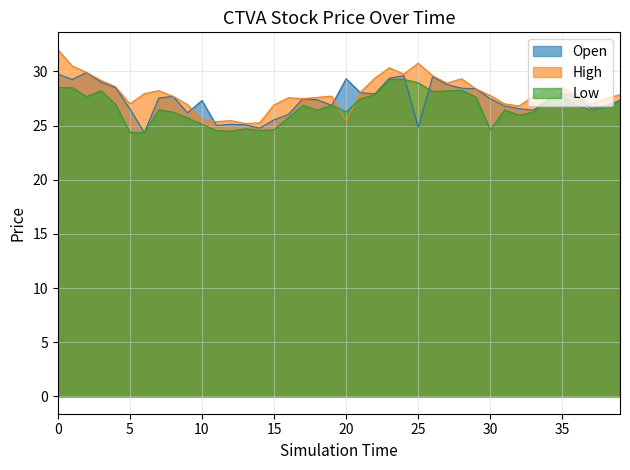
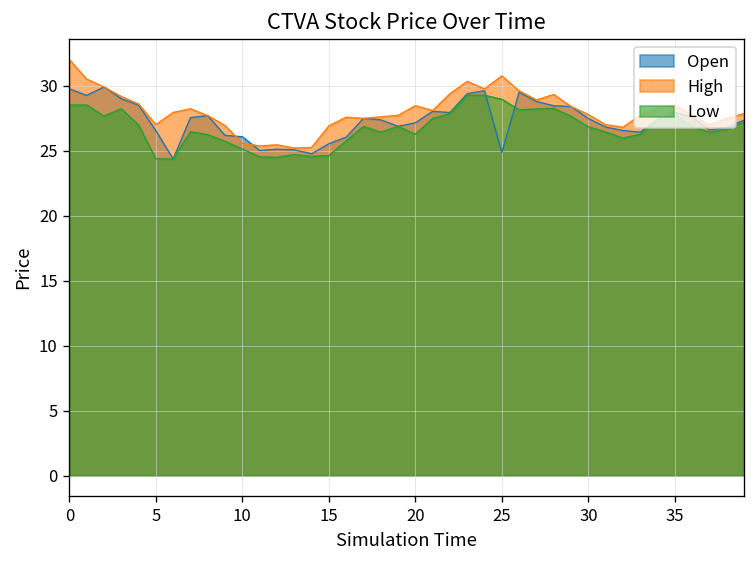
Open, 10: 27.3 -> 26.1
Open, 20: 29.3 -> 27.1
High, 20: 25.4 -> 28.5
Low, 30: 24.6 -> 26.8
